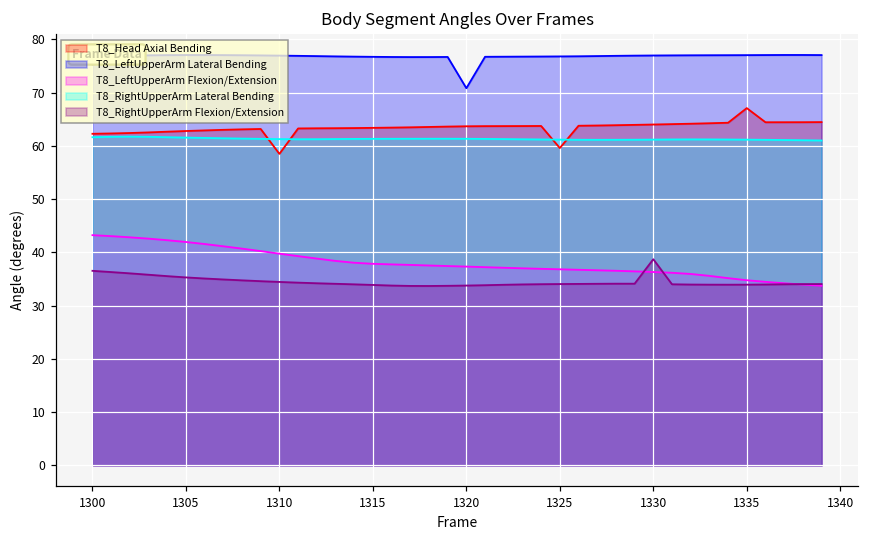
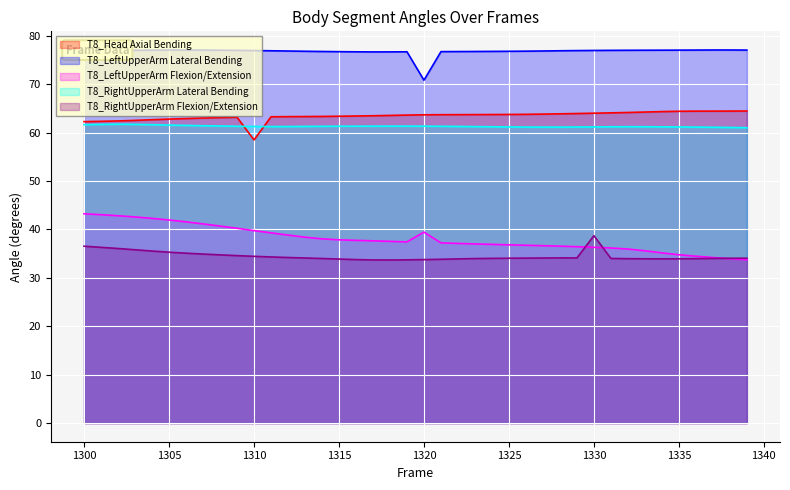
T8_LeftUpperArm Flexion/Extension, 1320: 37 -> 39
T8_Head Axial Bending, 1325: 60 -> 64
T8_Head Axial Bending, 1335: 67 -> 64
